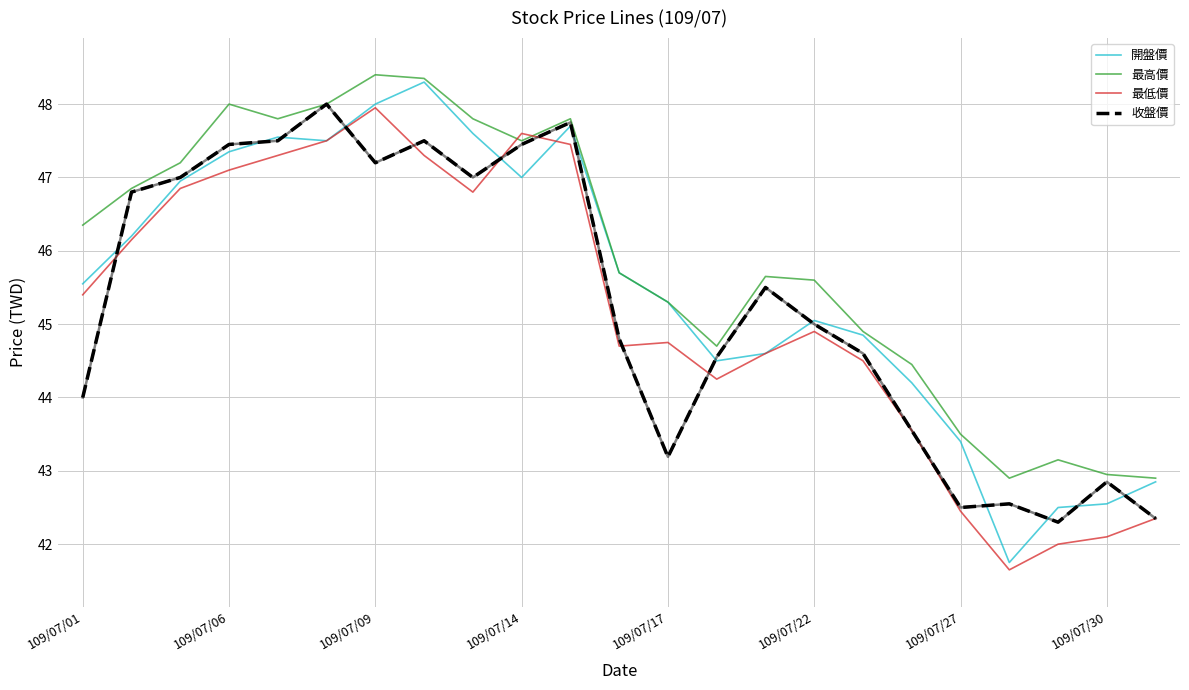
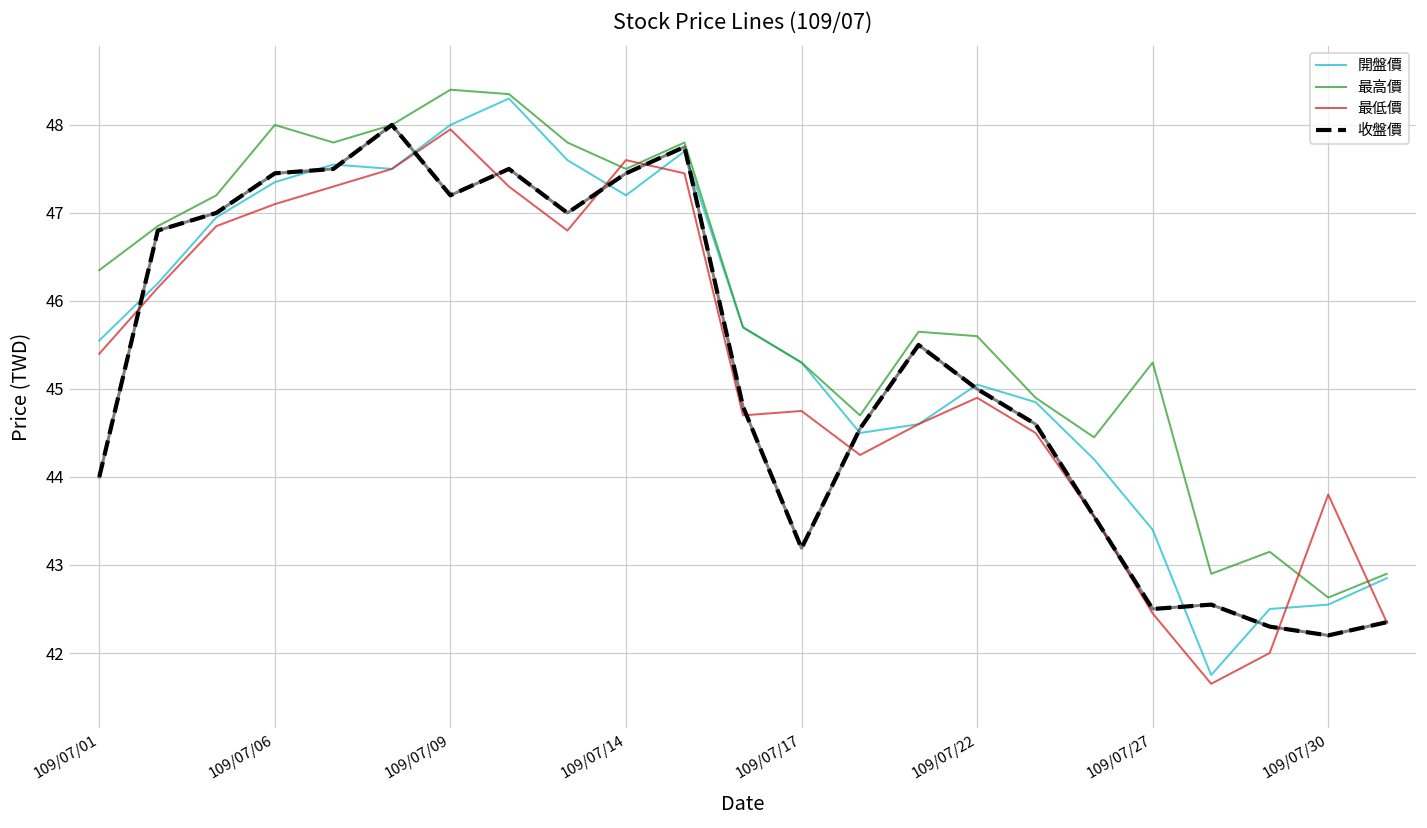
開盤價, 109/07/14: 47.0 -> 47.2
最高價, 109/07/27: 43.5 -> 45.3
最高價, 109/07/30: 43.0 -> 42.6
最低價, 109/07/30: 42.1 -> 43.8
收盤價, 109/07/30: 42.9 -> 42.2
